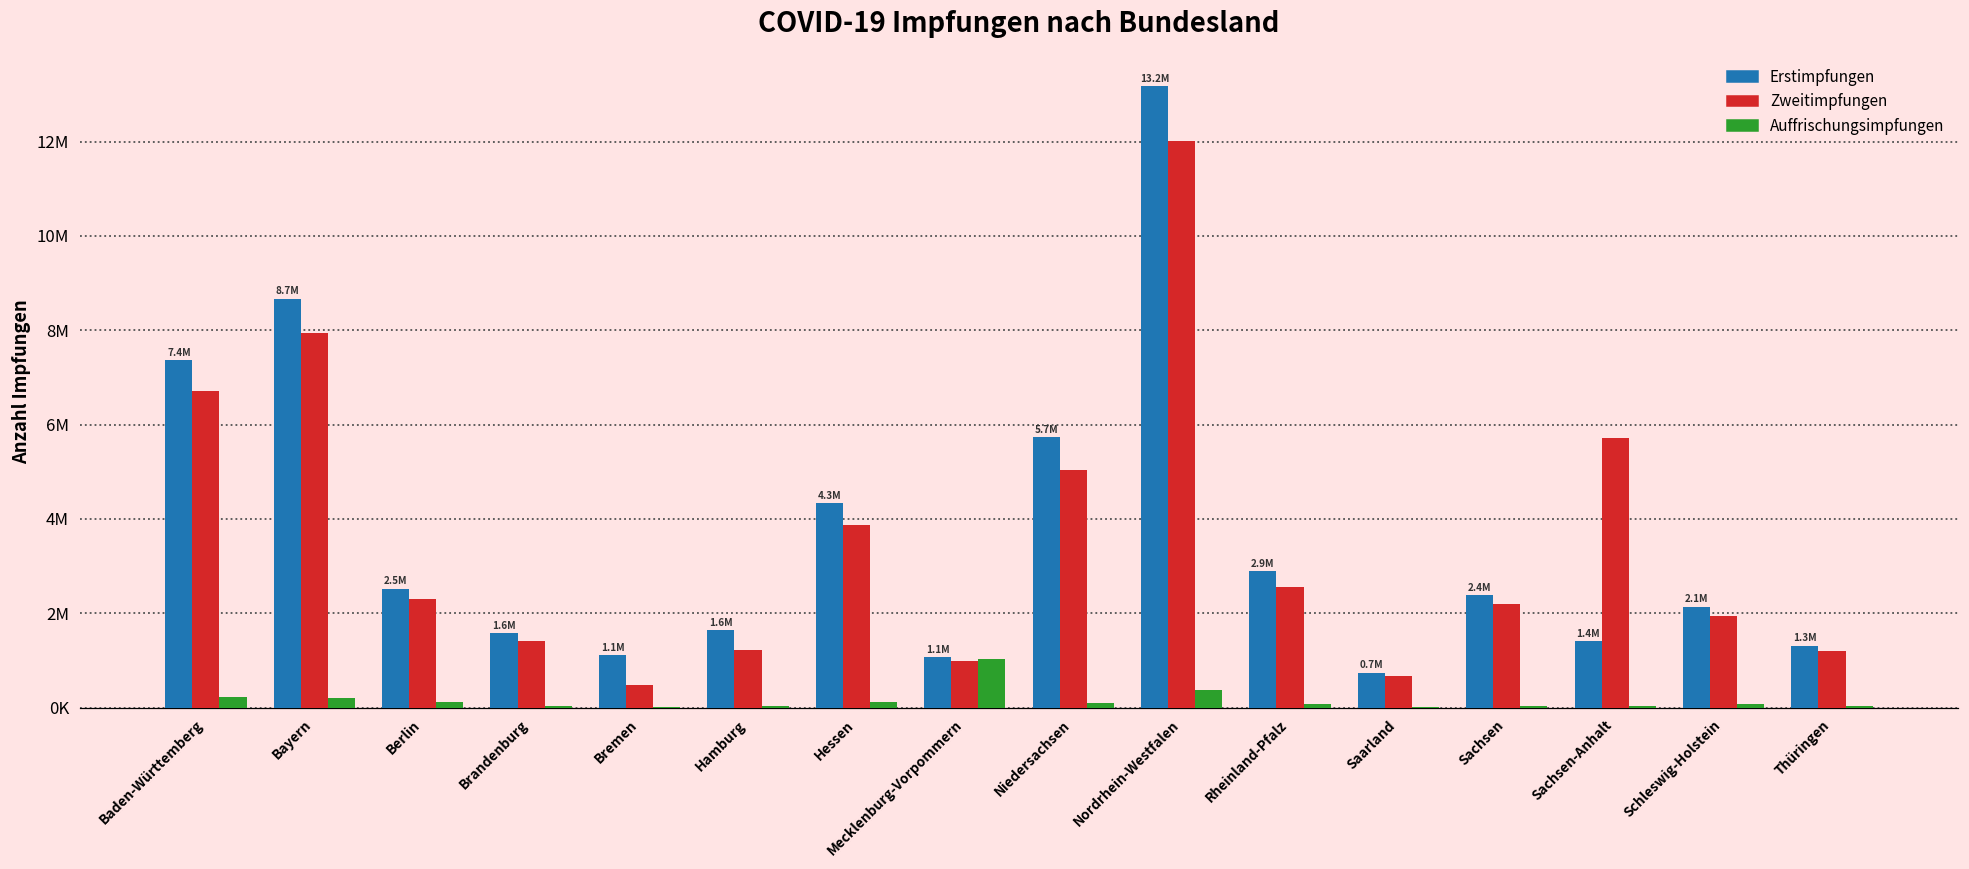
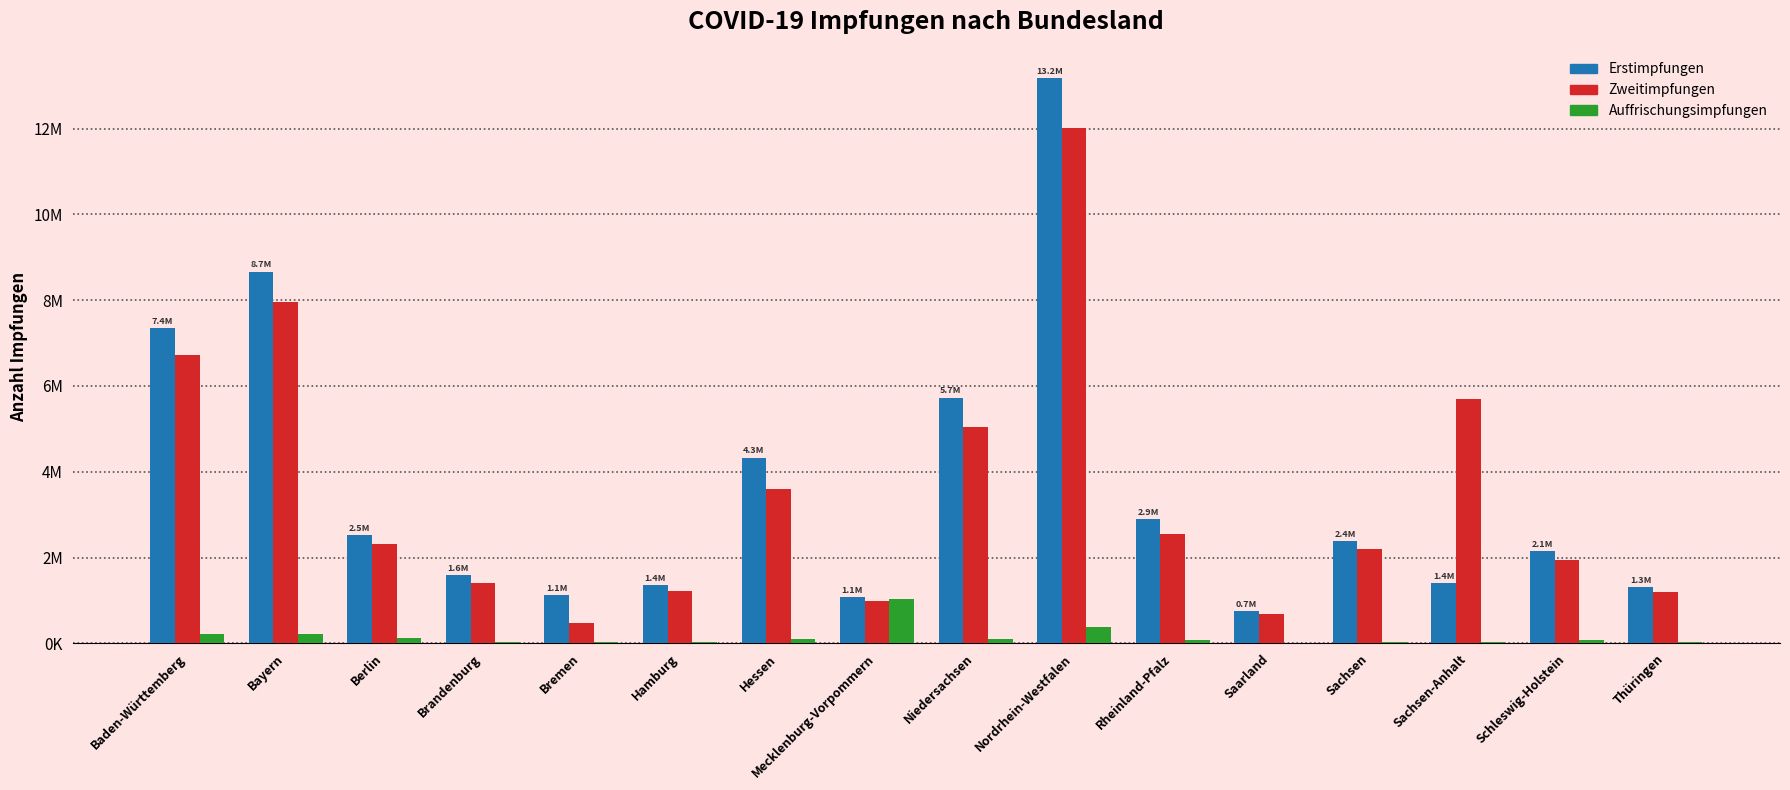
Erstimpfungen, Hamburg: 1.6M -> 1.4M
Zweitimpfungen, Hessen: 3900000 -> 3600000
